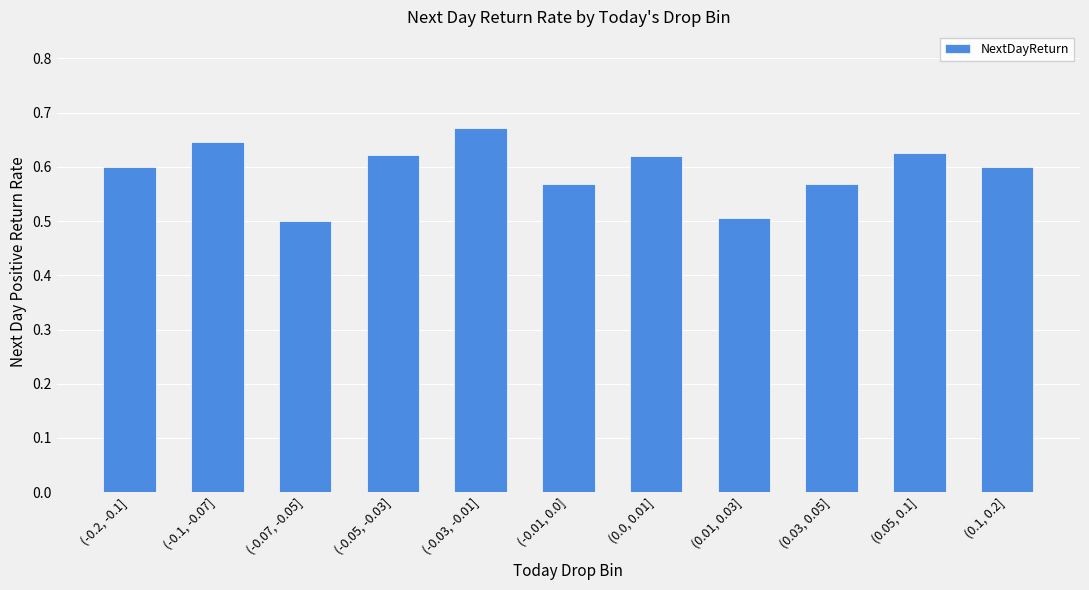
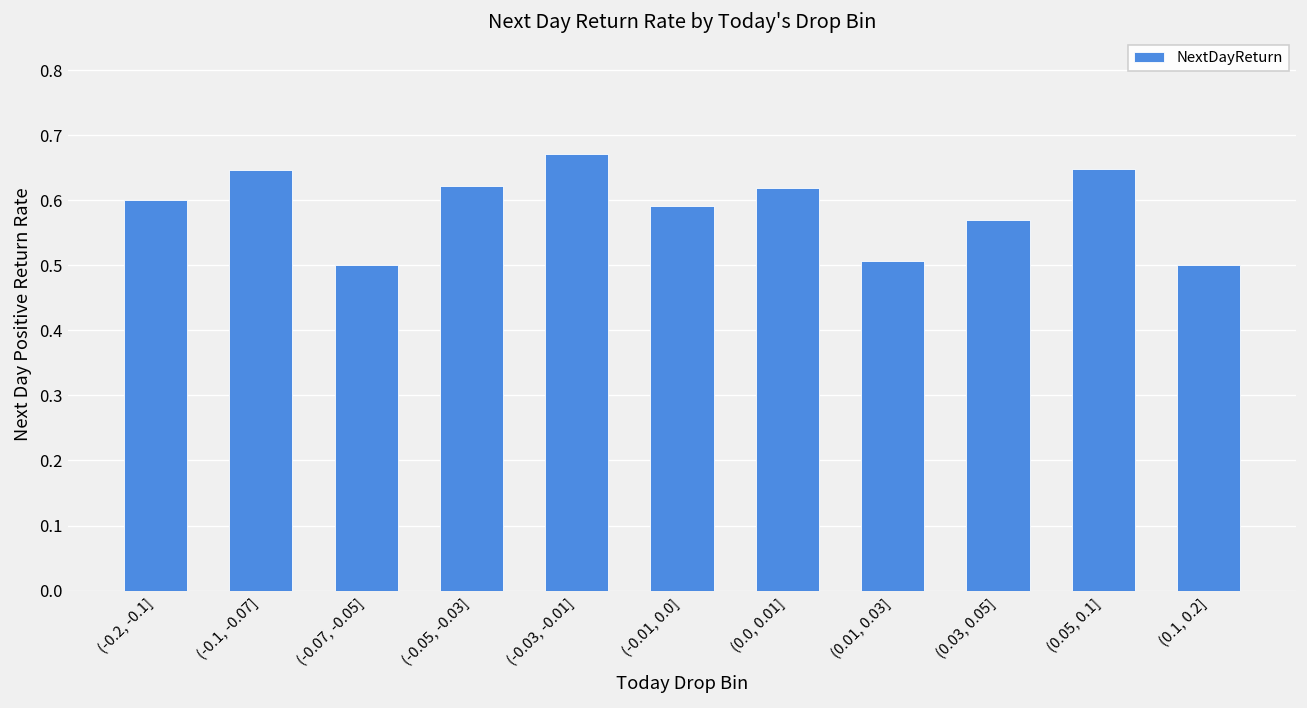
(-0.01, 0.0]: 0.57 -> 0.59
(0.05, 0.1]: 0.63 -> 0.65
(0.1, 0.2]: 0.6 -> 0.5
